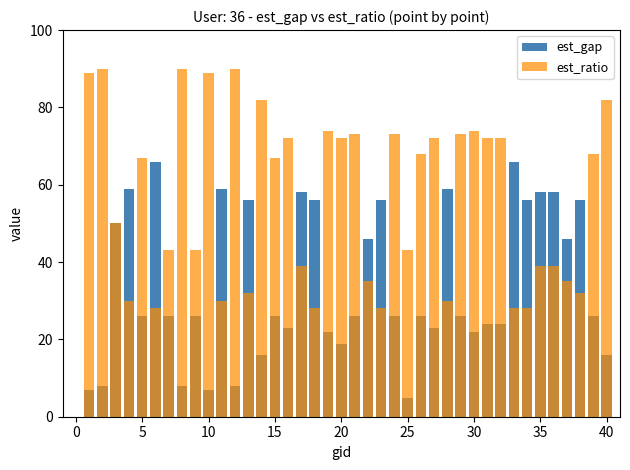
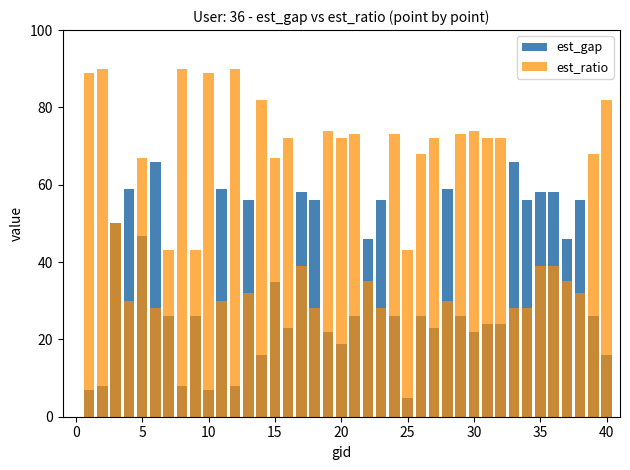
est_gap, 5: 26 -> 47
est_gap, 15: 26 -> 35
